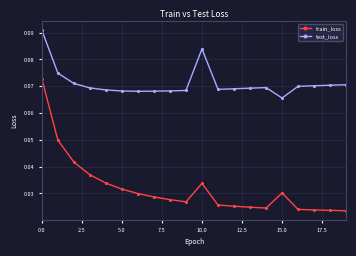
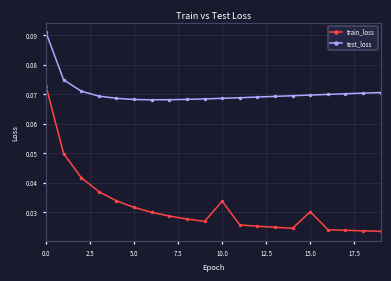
test_loss, 10.0: 0.084 -> 0.069
test_loss, 15.0: 0.066 -> 0.070
